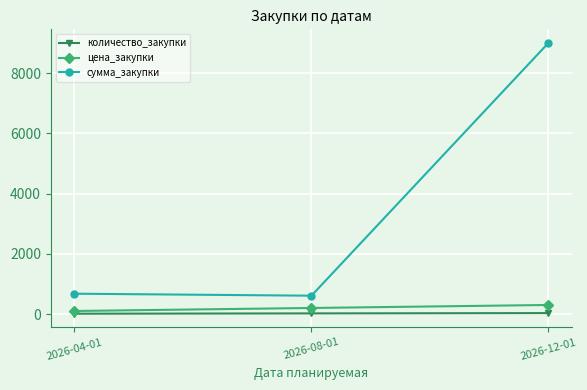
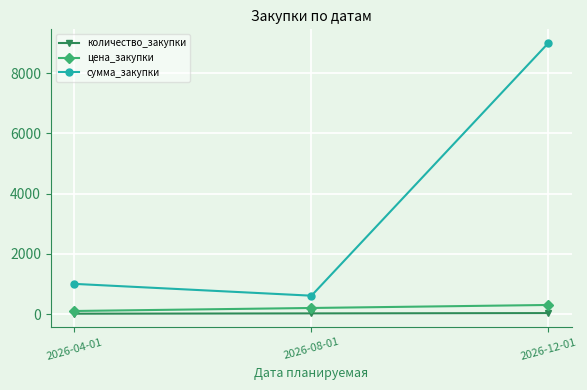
сумма_закупки, 2026-04-01: 700 -> 1000
